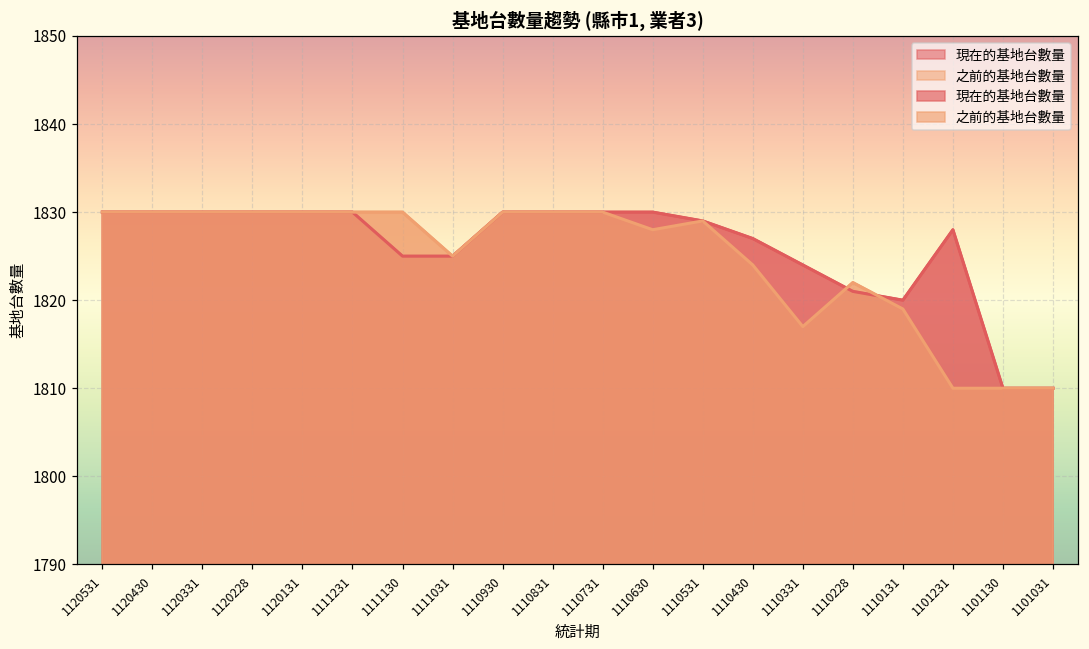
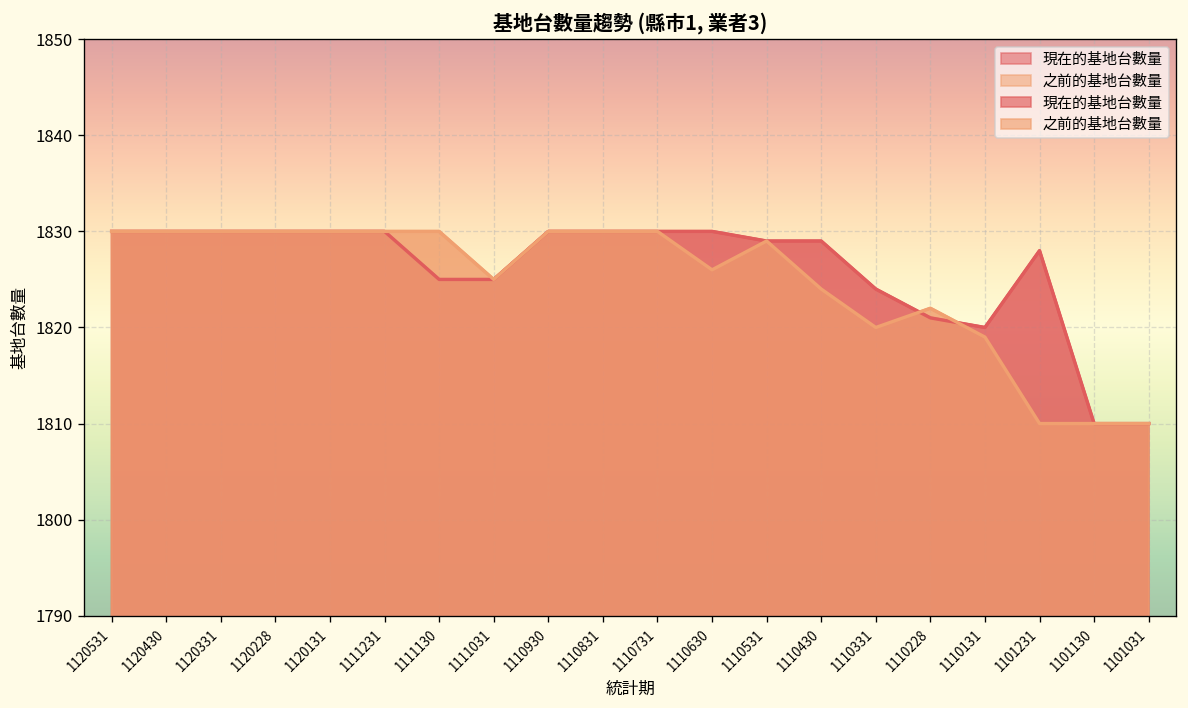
之前的基地台數量, 1110630: 1828 -> 1826
現在的基地台數量, 1110430: 1827 -> 1829
之前的基地台數量, 1110331: 1817 -> 1820
